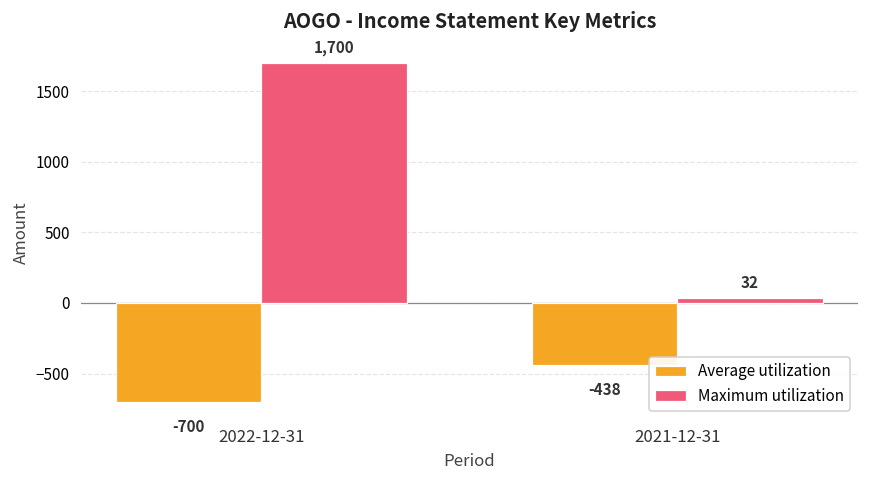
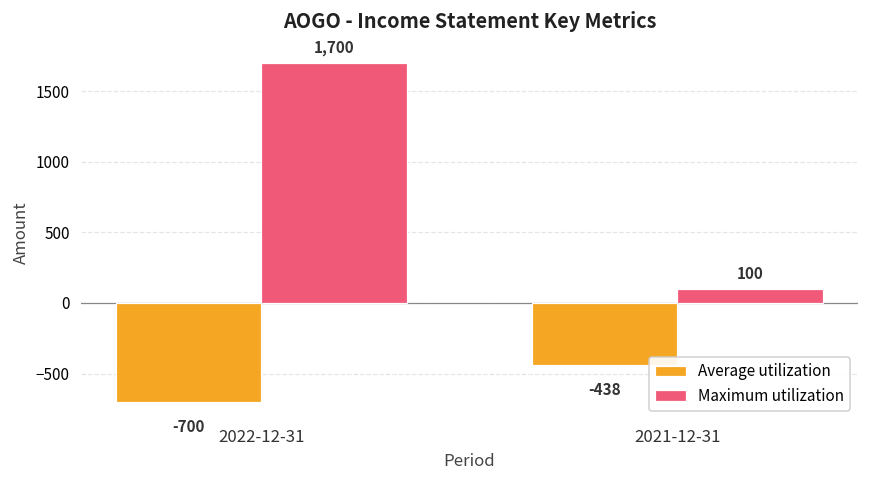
Maximum utilization, 2021-12-31: 32 -> 100
